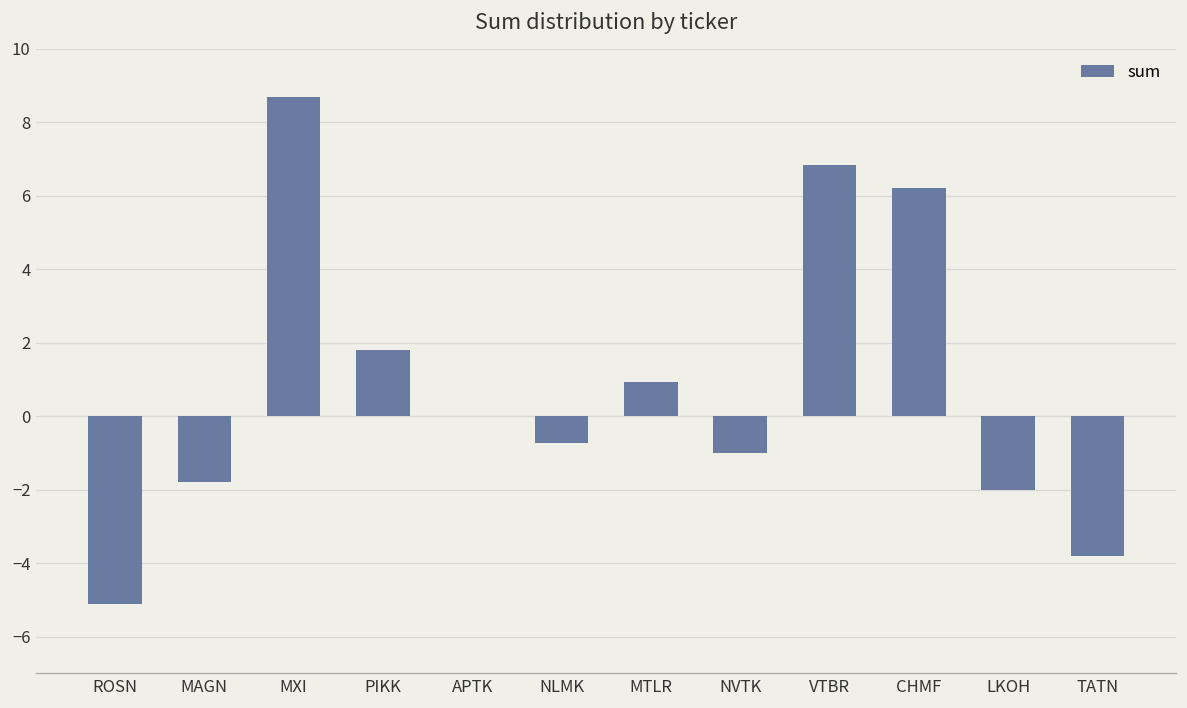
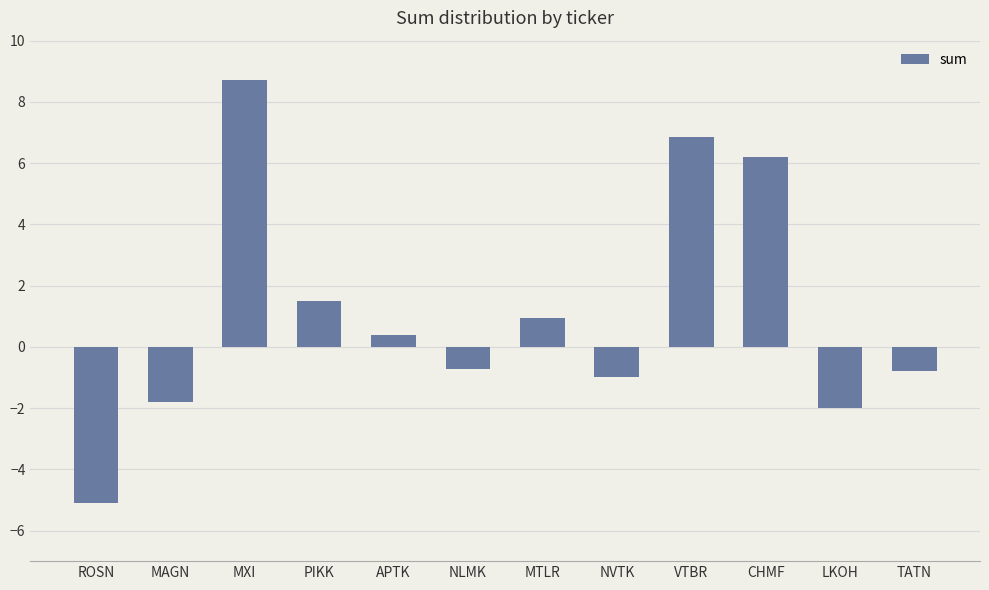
PIKK: 1.8 -> 1.5
APTK: 0.0 -> 0.4
TATN: -3.8 -> -0.8
